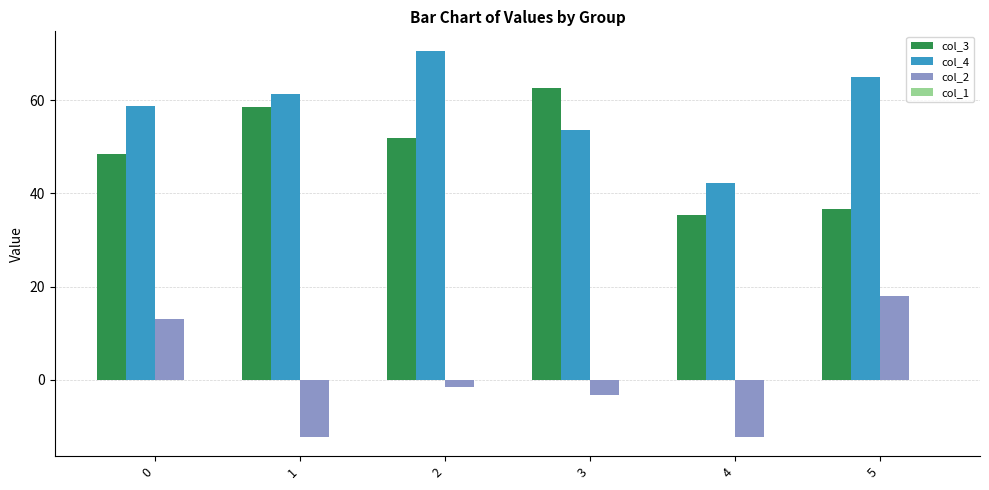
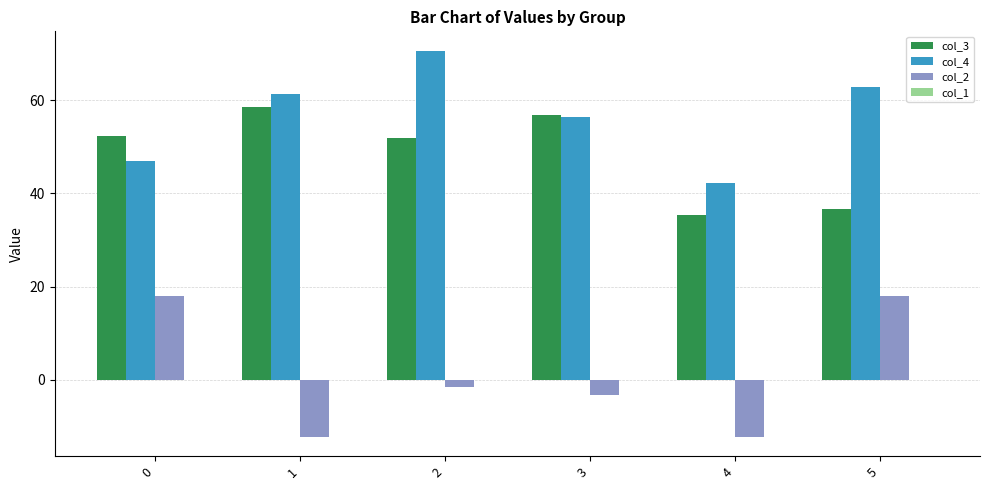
col_3, 0: 48 -> 52
col_4, 0: 59 -> 47
col_2, 0: 13 -> 18
col_3, 3: 63 -> 57
col_4, 3: 54 -> 56
col_4, 5: 65 -> 63
